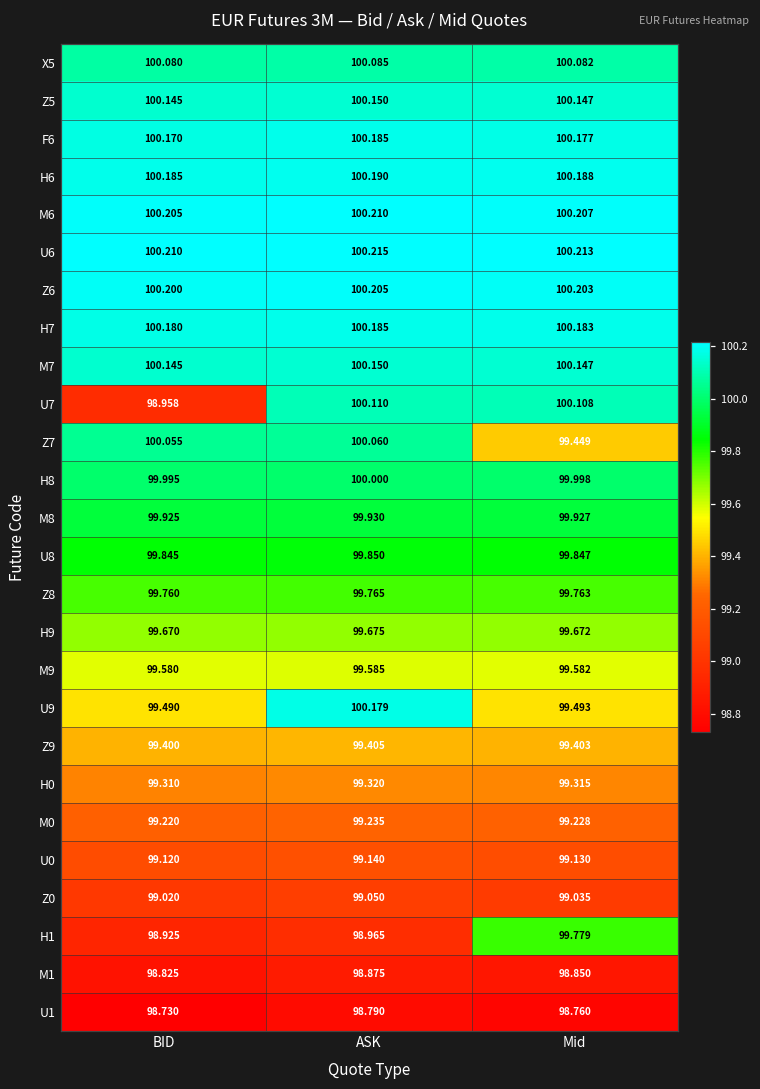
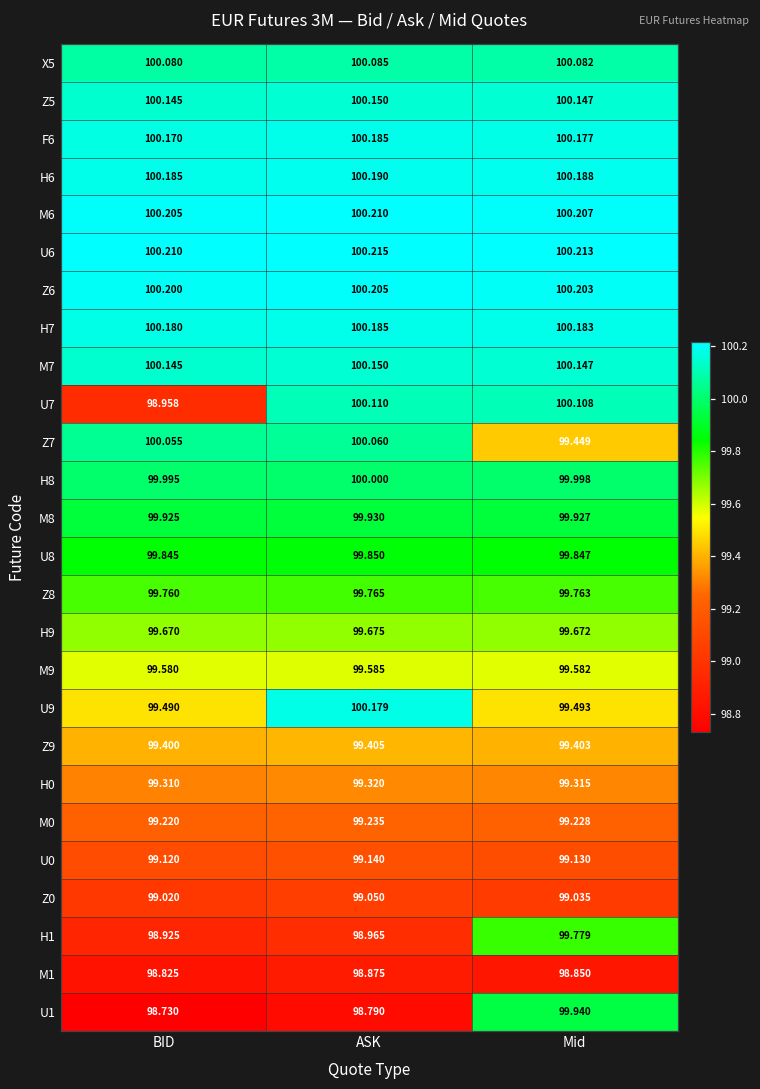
U1, Mid: 98.760 -> 99.940
